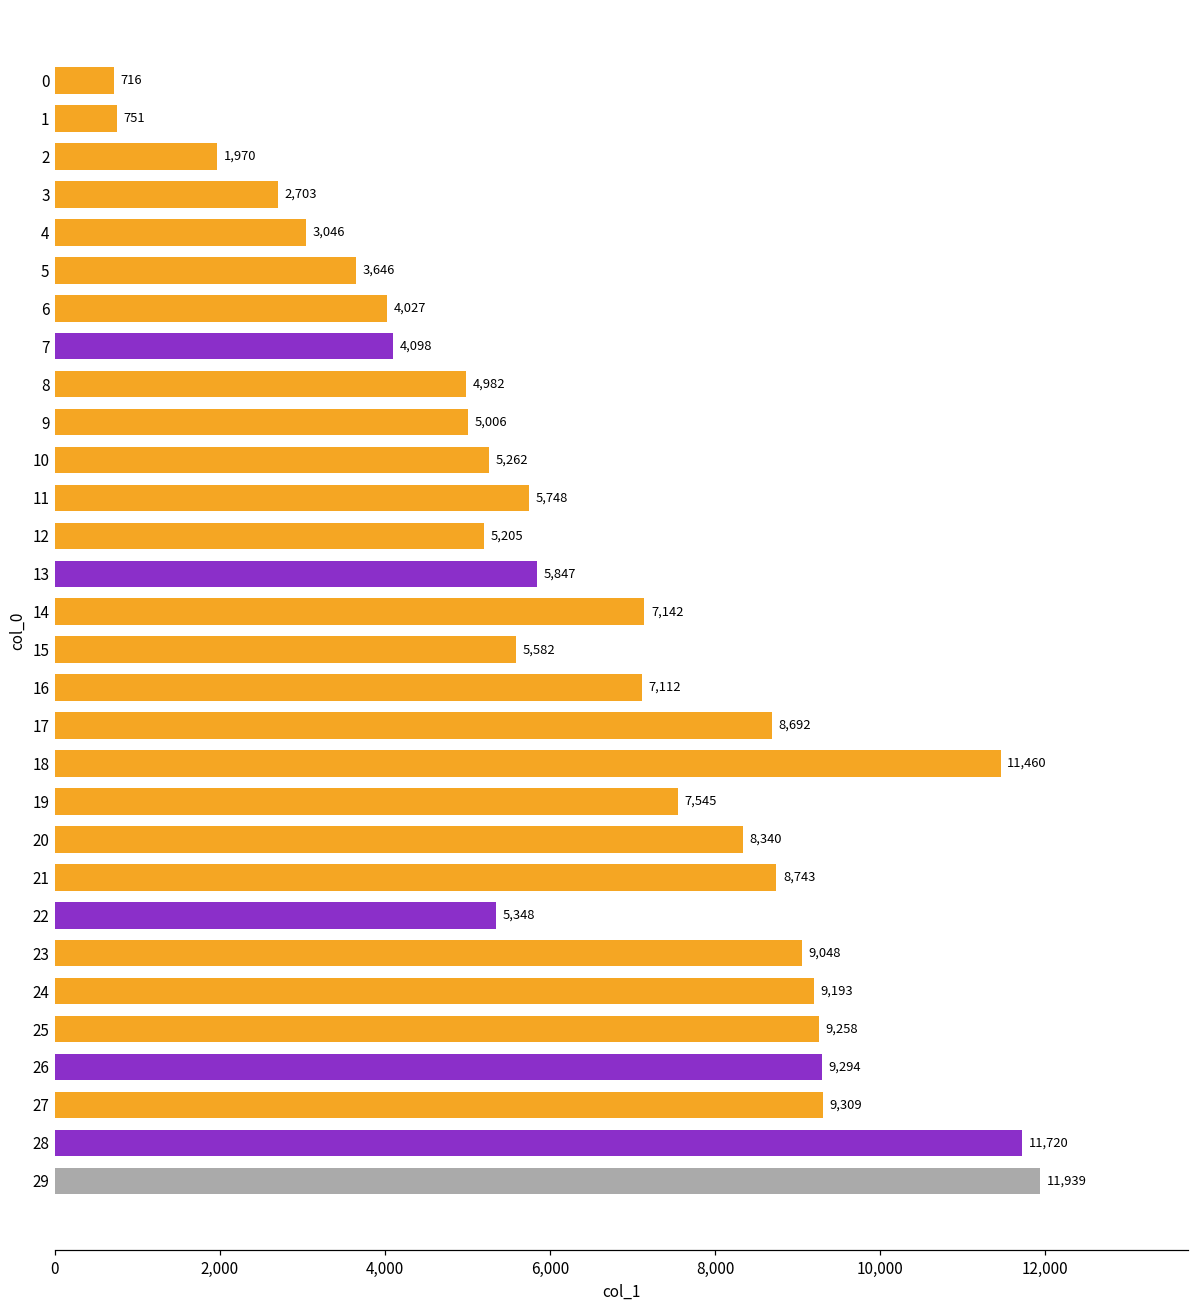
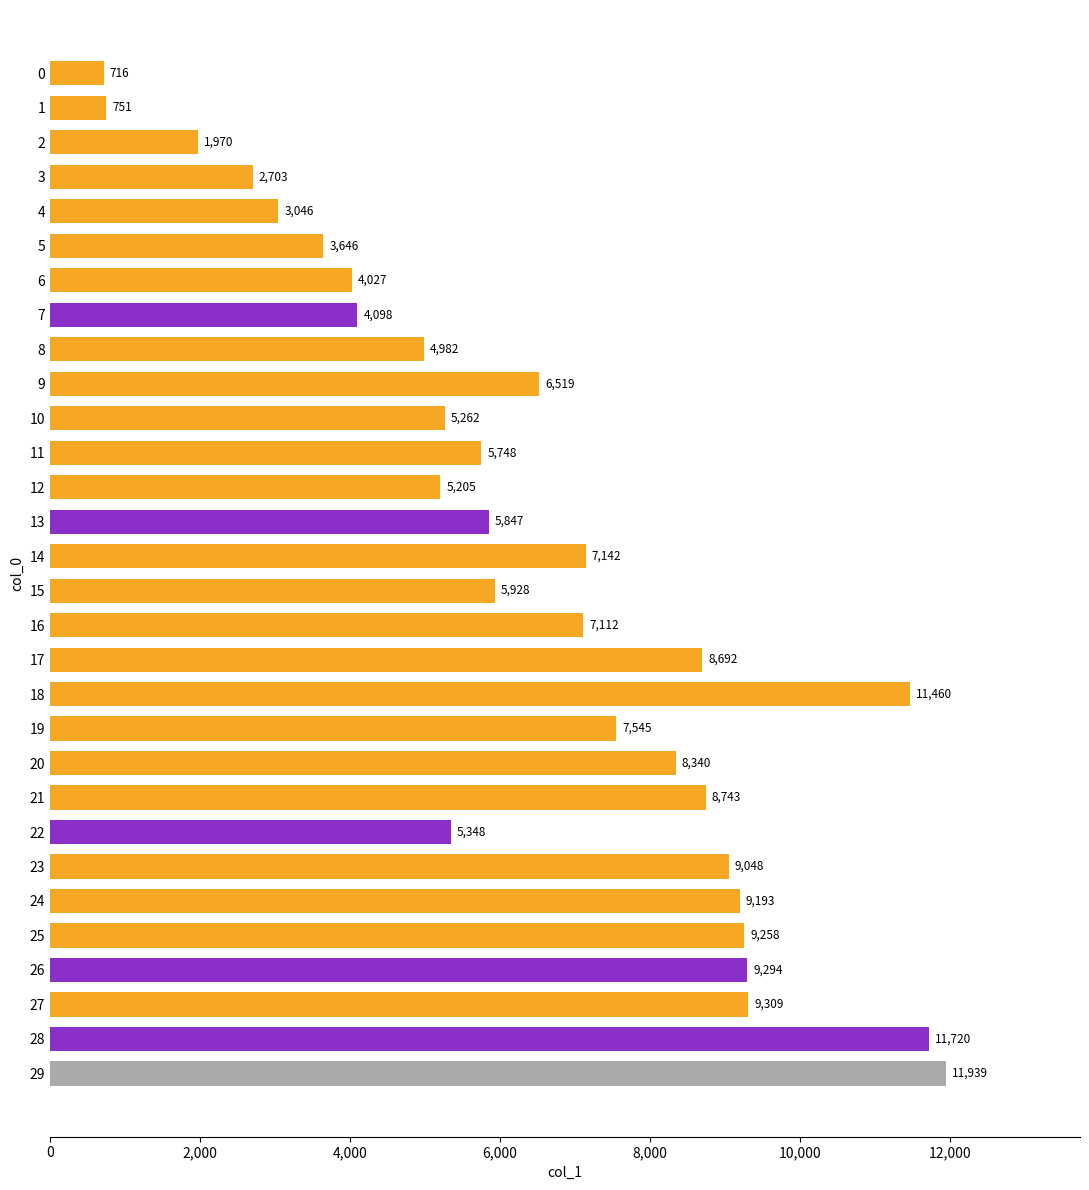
9: 5,006 -> 6,519
15: 5,582 -> 5,928
